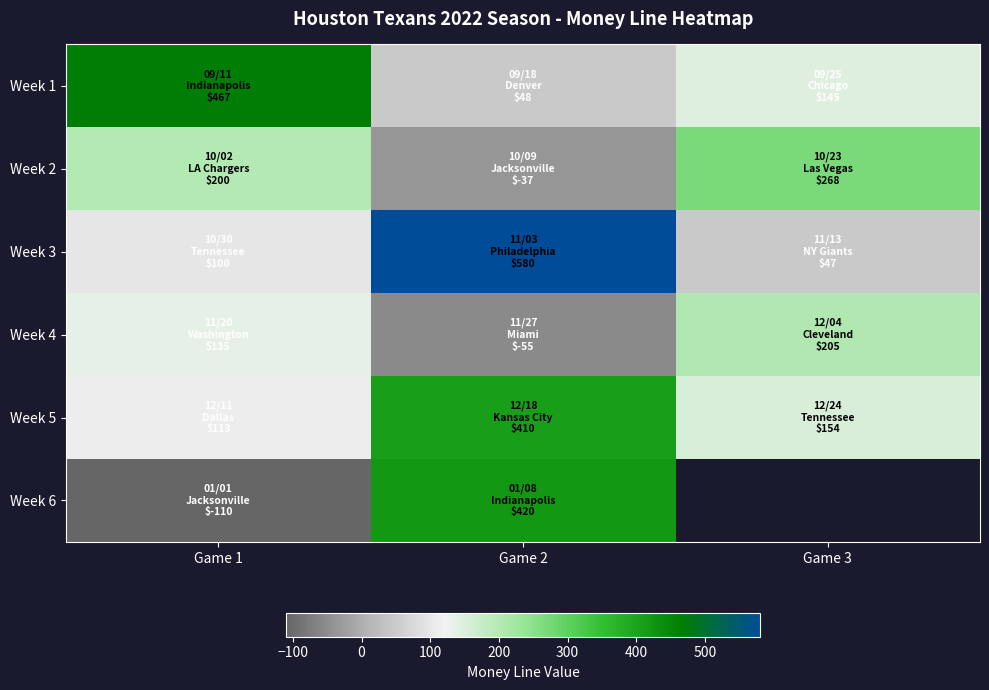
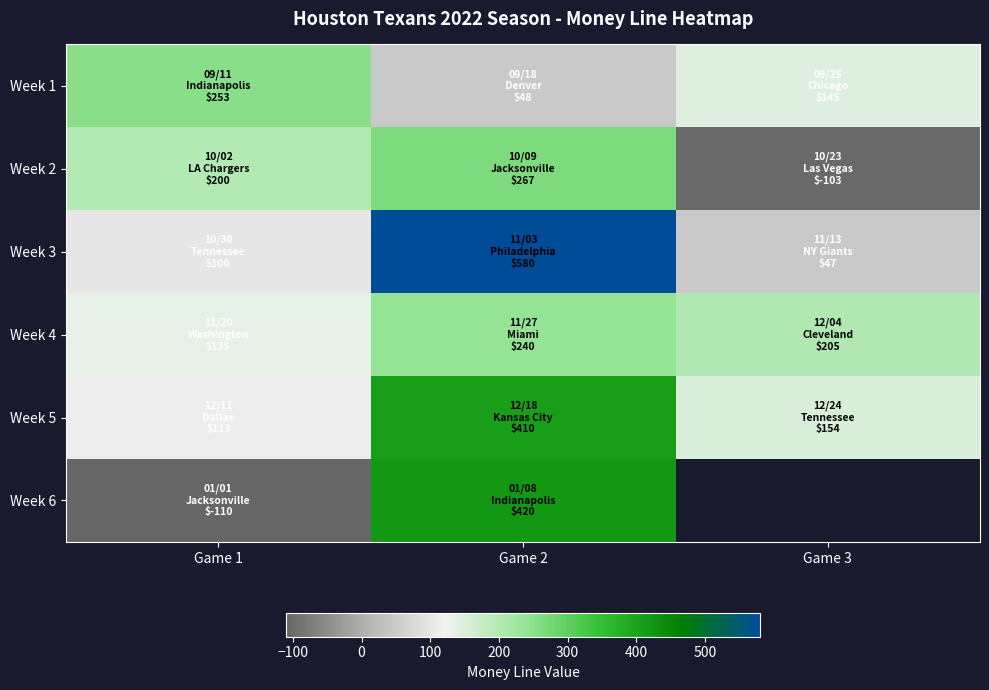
Week 1, Game 1: $467 -> $253
Week 2, Game 2: $-37 -> $267
Week 2, Game 3: $268 -> $-103
Week 4, Game 2: $-55 -> $240
